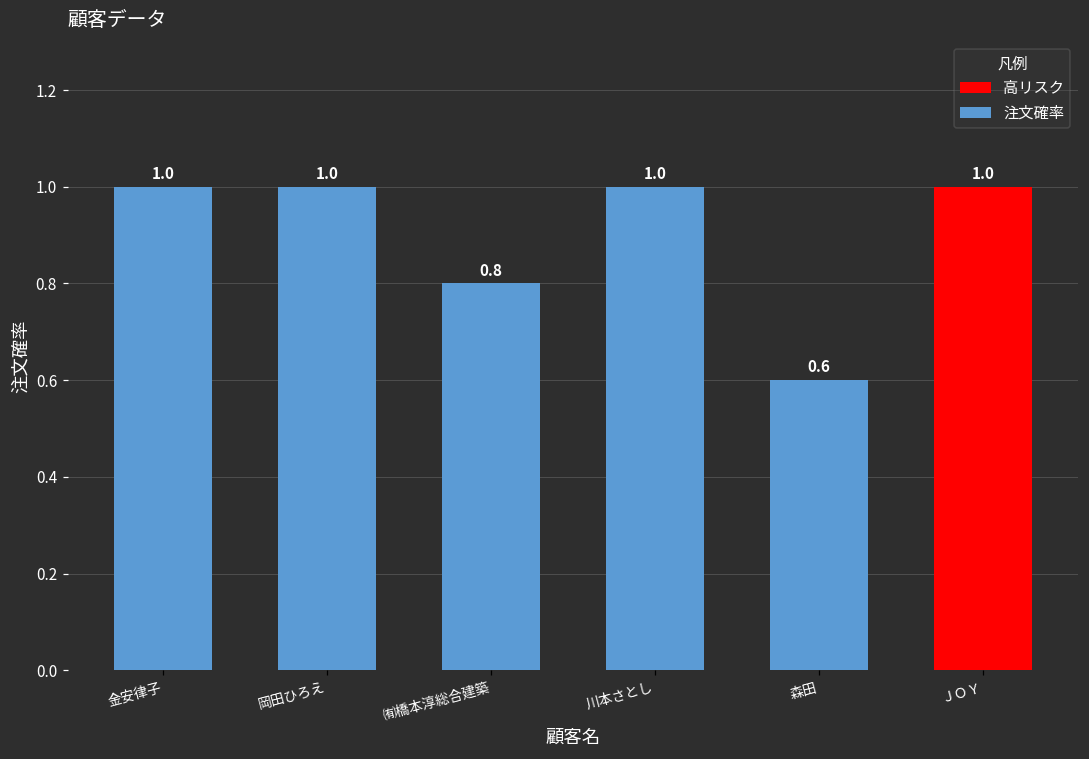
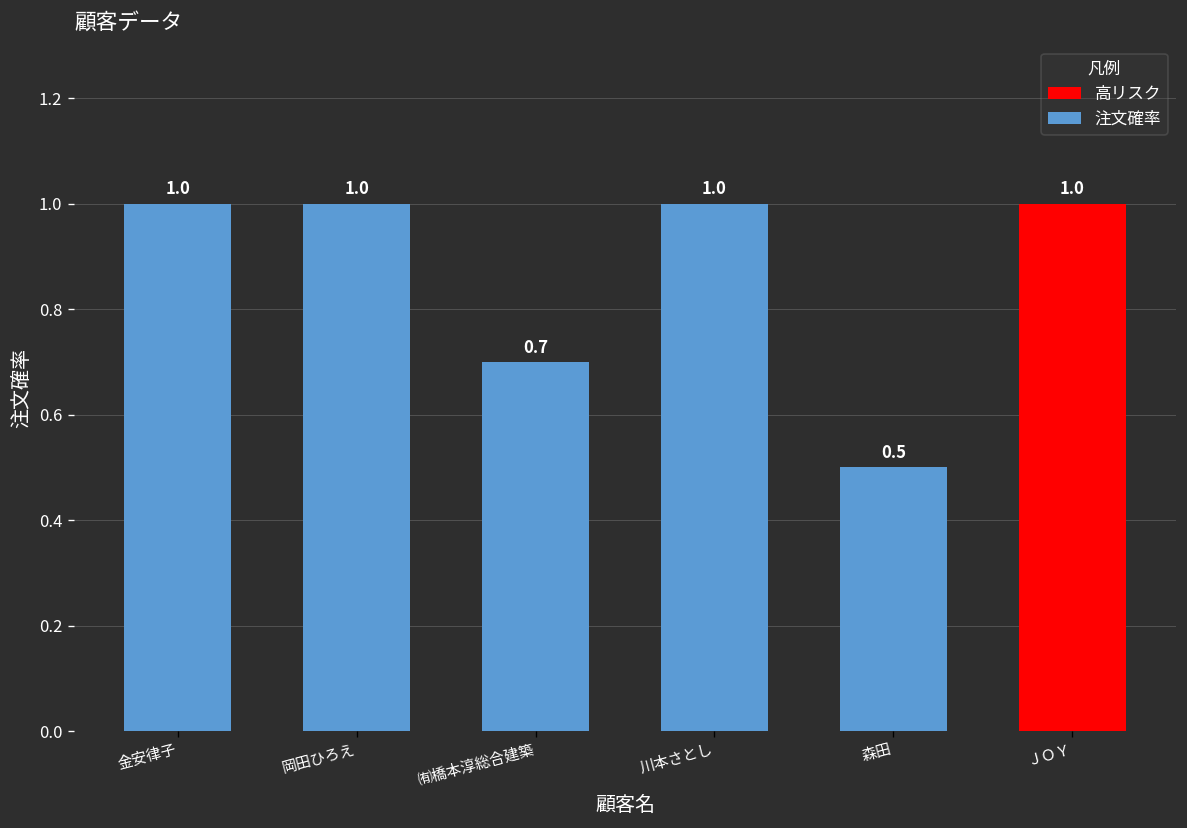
㈲橋本淳総合建築: 0.8 -> 0.7
森田: 0.6 -> 0.5
